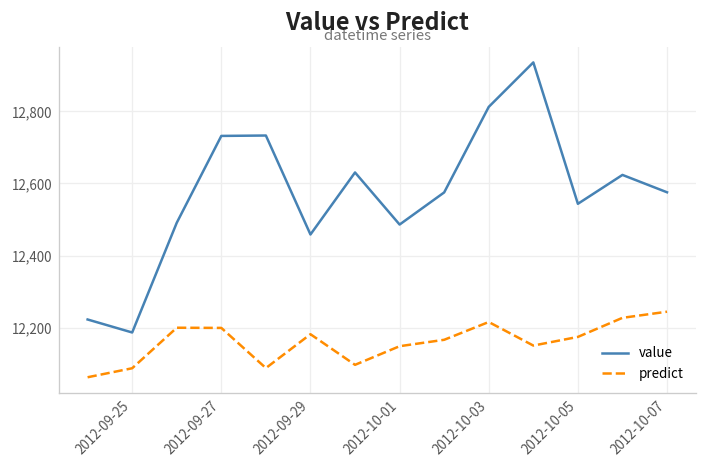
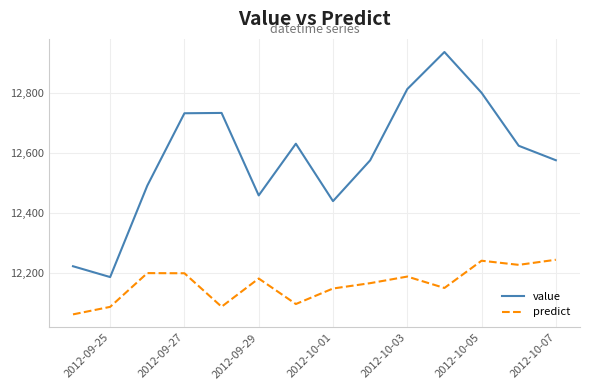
value, 2012-10-01: 12,490 -> 12,440
predict, 2012-10-03: 12,220 -> 12,190
value, 2012-10-05: 12,540 -> 12,800
predict, 2012-10-05: 12,170 -> 12,240
